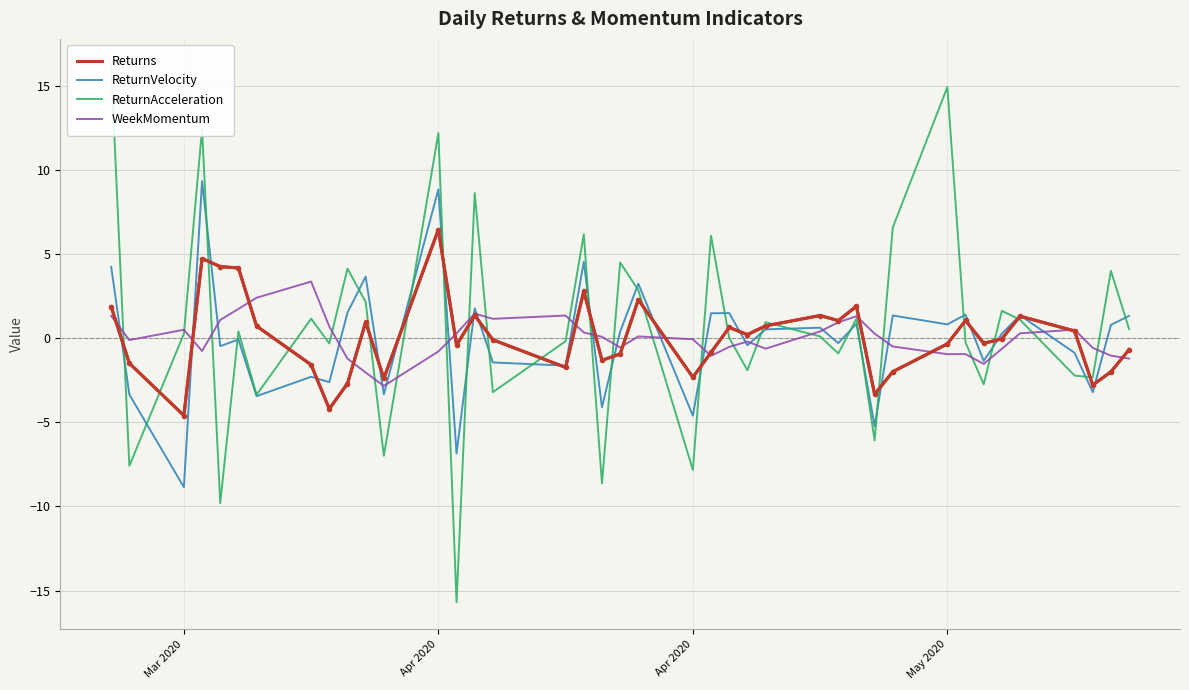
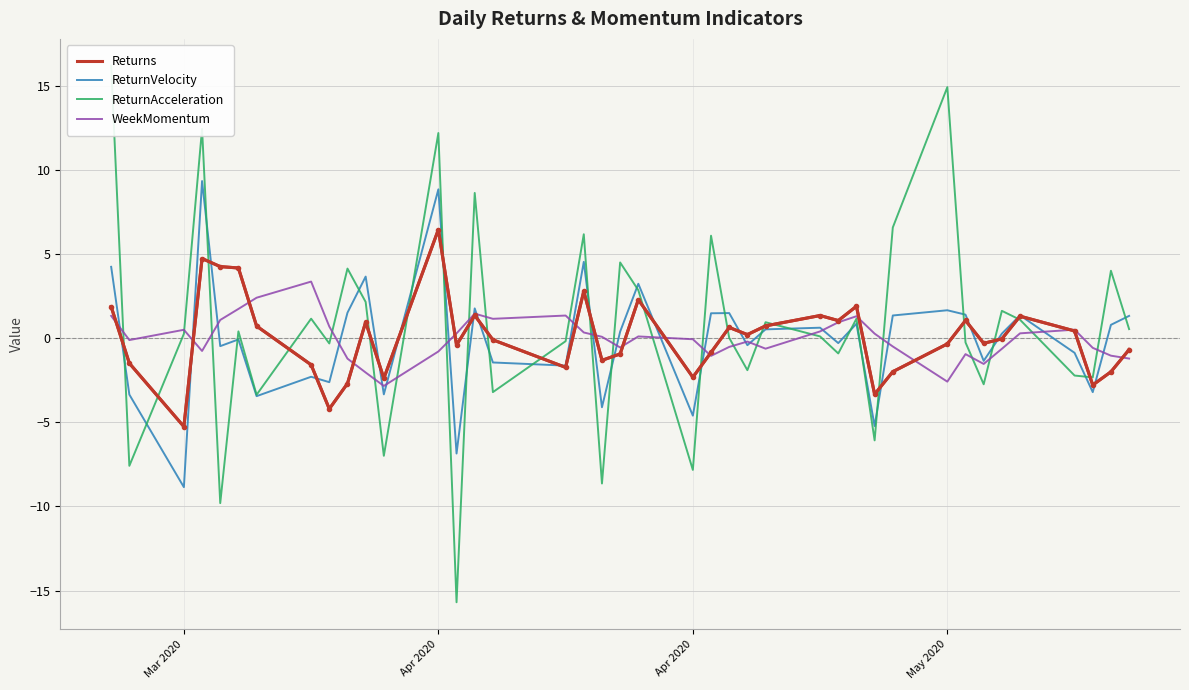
Returns, Mar 2020: -4.6 -> -5.3
ReturnVelocity, May 2020: 0.8 -> 1.7
WeekMomentum, May 2020: -1.0 -> -2.6
